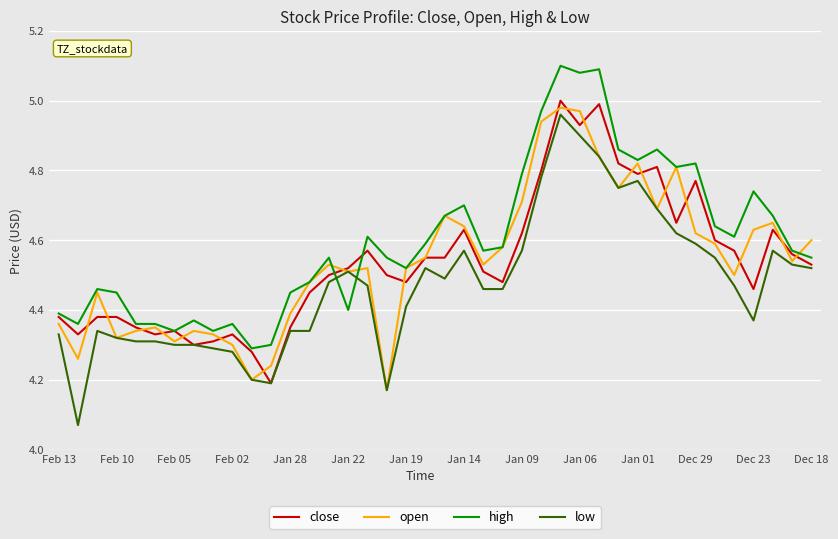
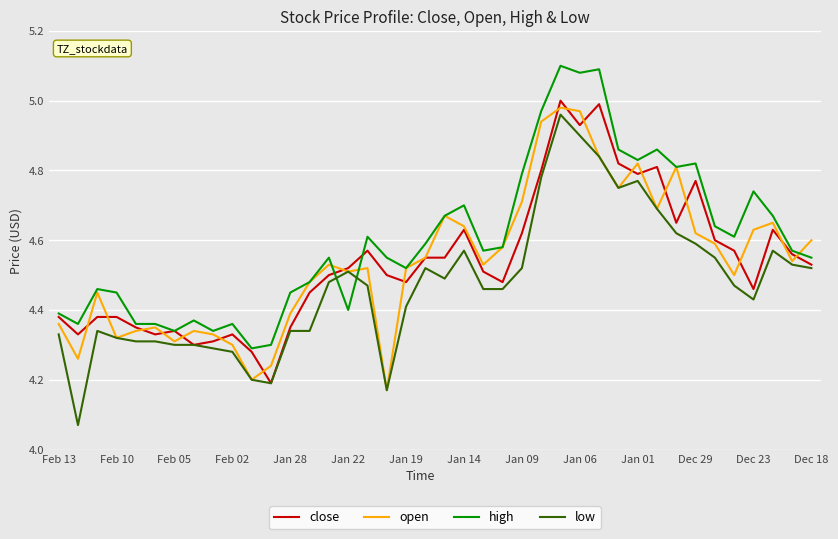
low, Jan 09: 4.57 -> 4.52
low, Dec 23: 4.37 -> 4.43
